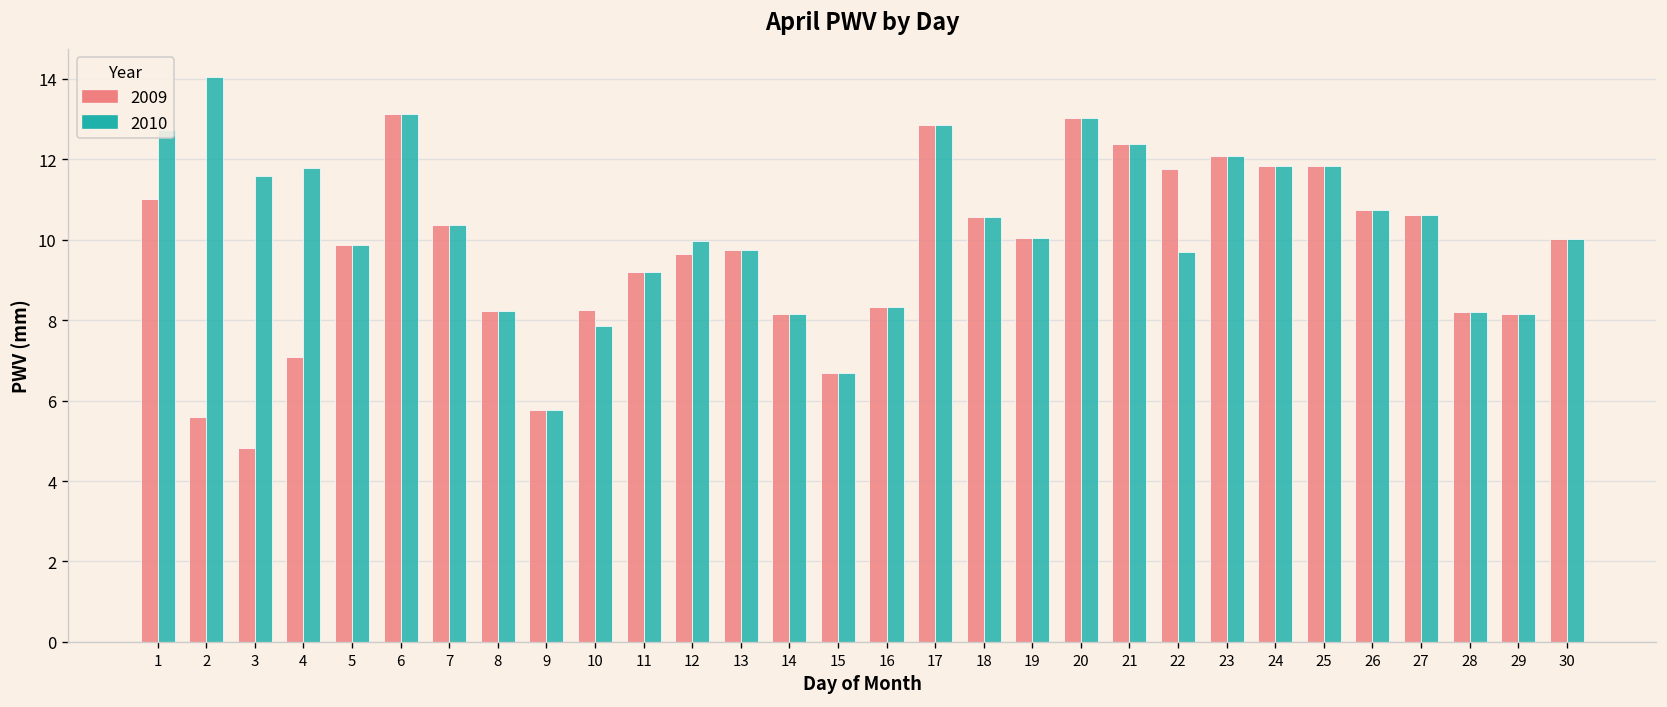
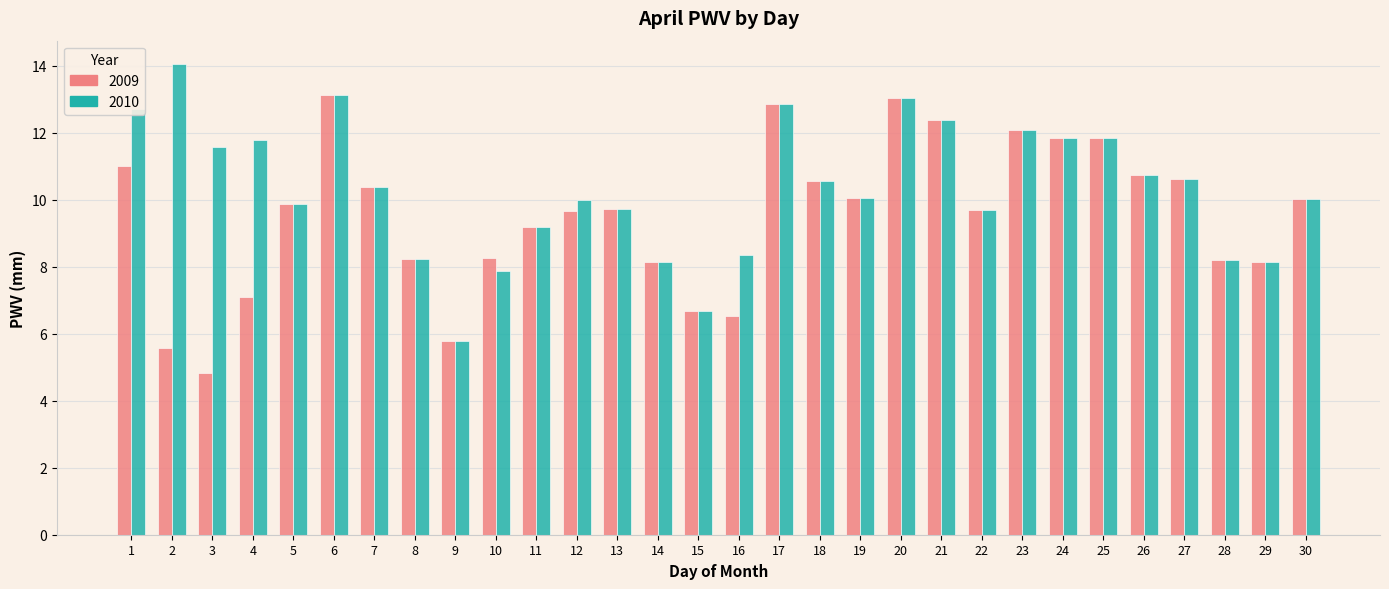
2009, 16: 8.3 -> 6.5
2009, 22: 11.8 -> 9.7
